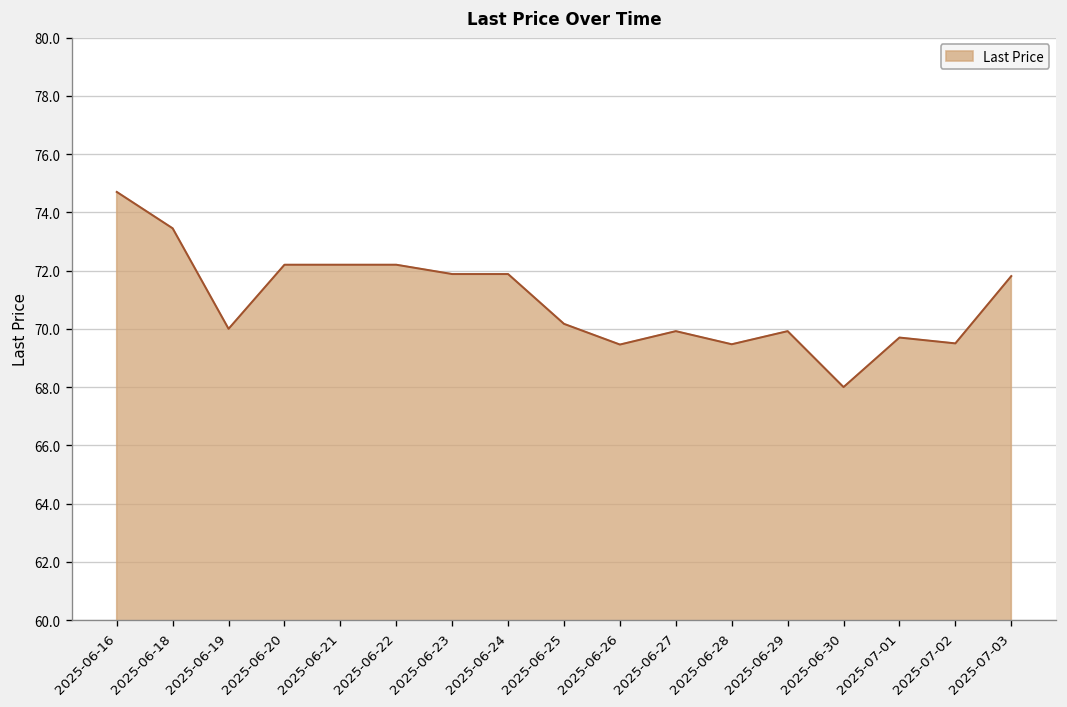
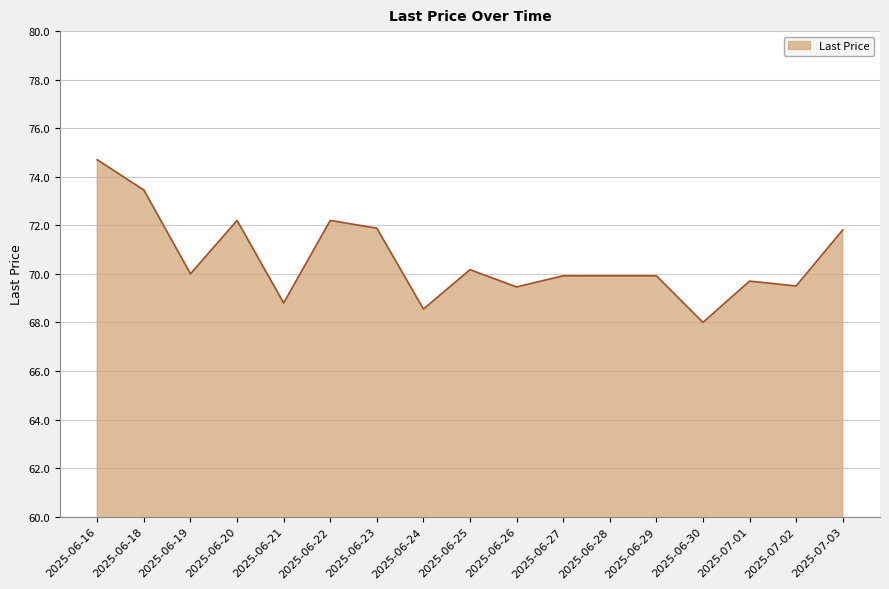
2025-06-21: 72.2 -> 68.8
2025-06-24: 71.9 -> 68.6
2025-06-28: 69.5 -> 69.9
